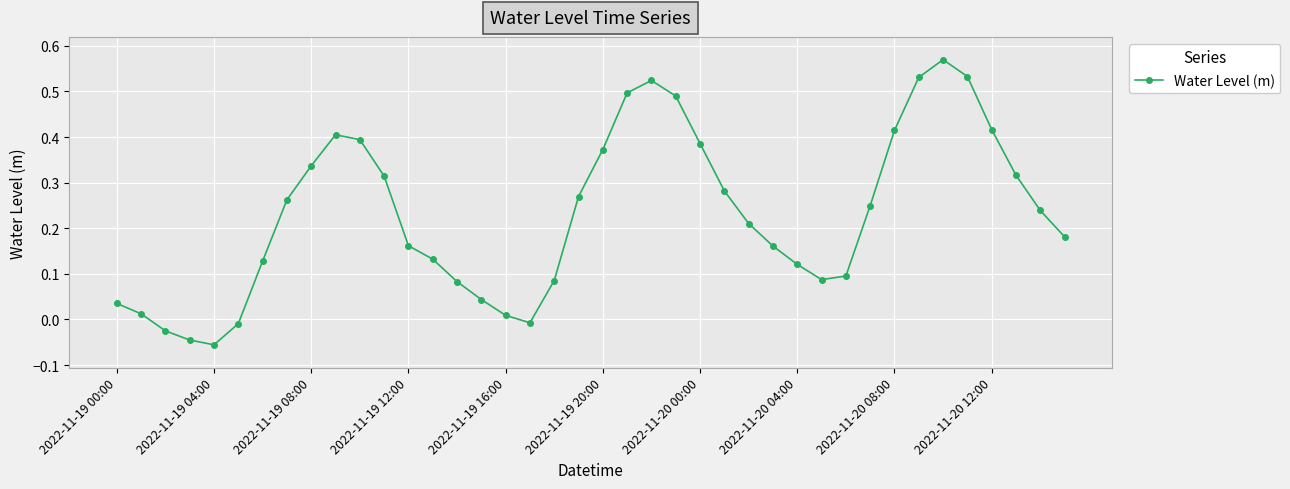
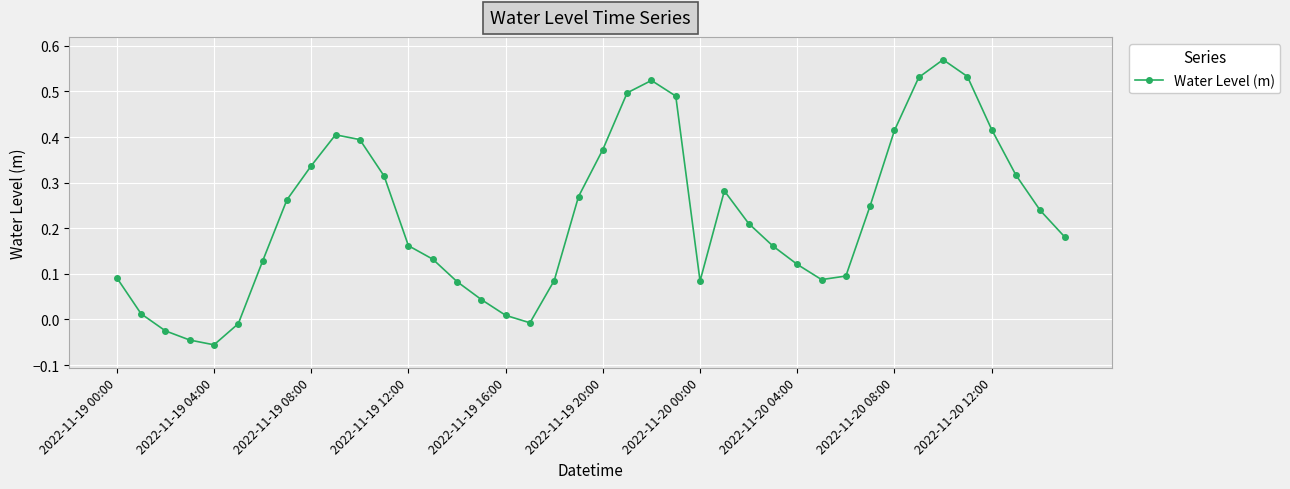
2022-11-19 00:00: 0.04 -> 0.09
2022-11-20 00:00: 0.39 -> 0.08
